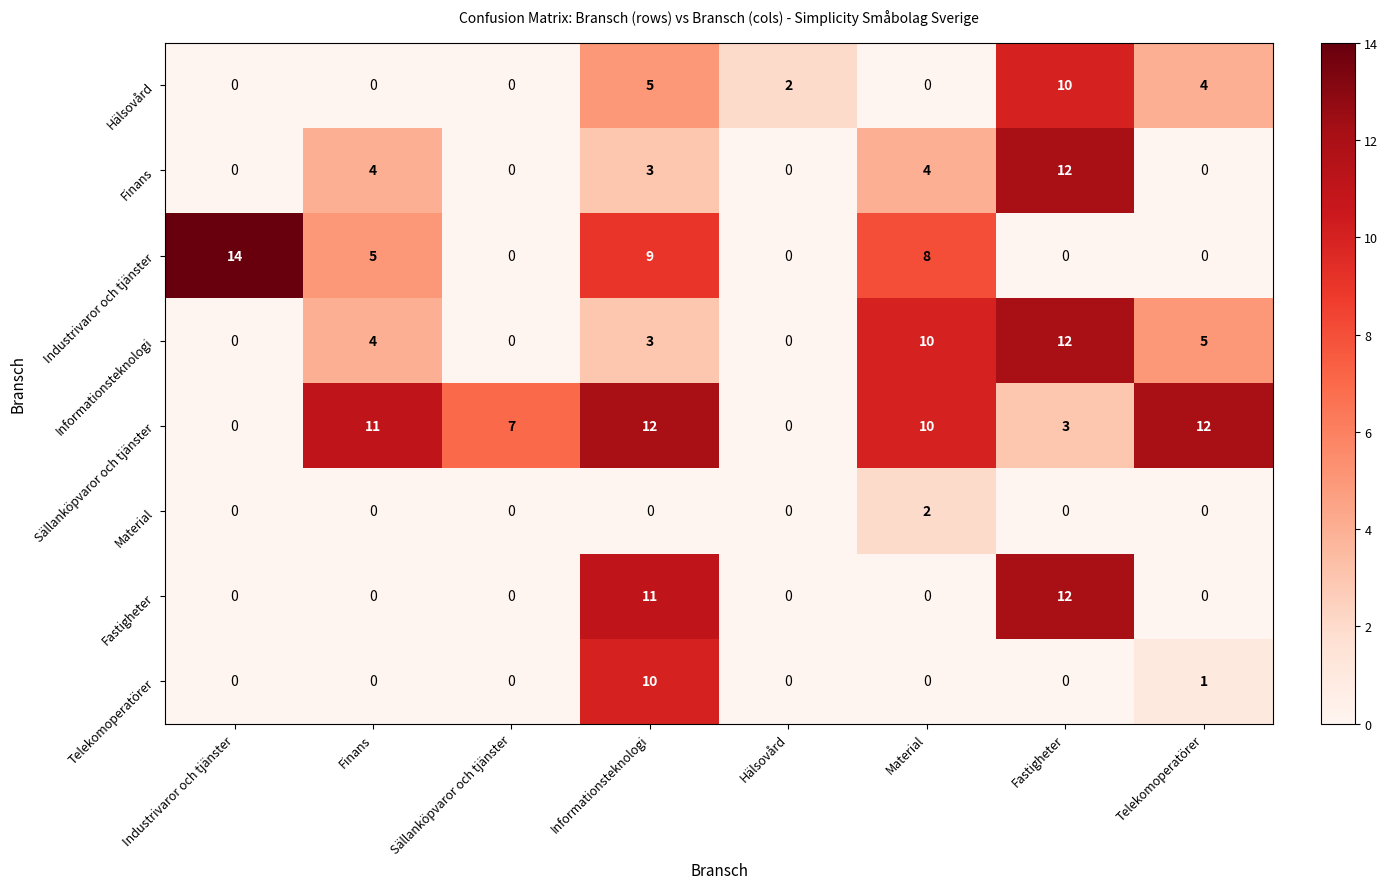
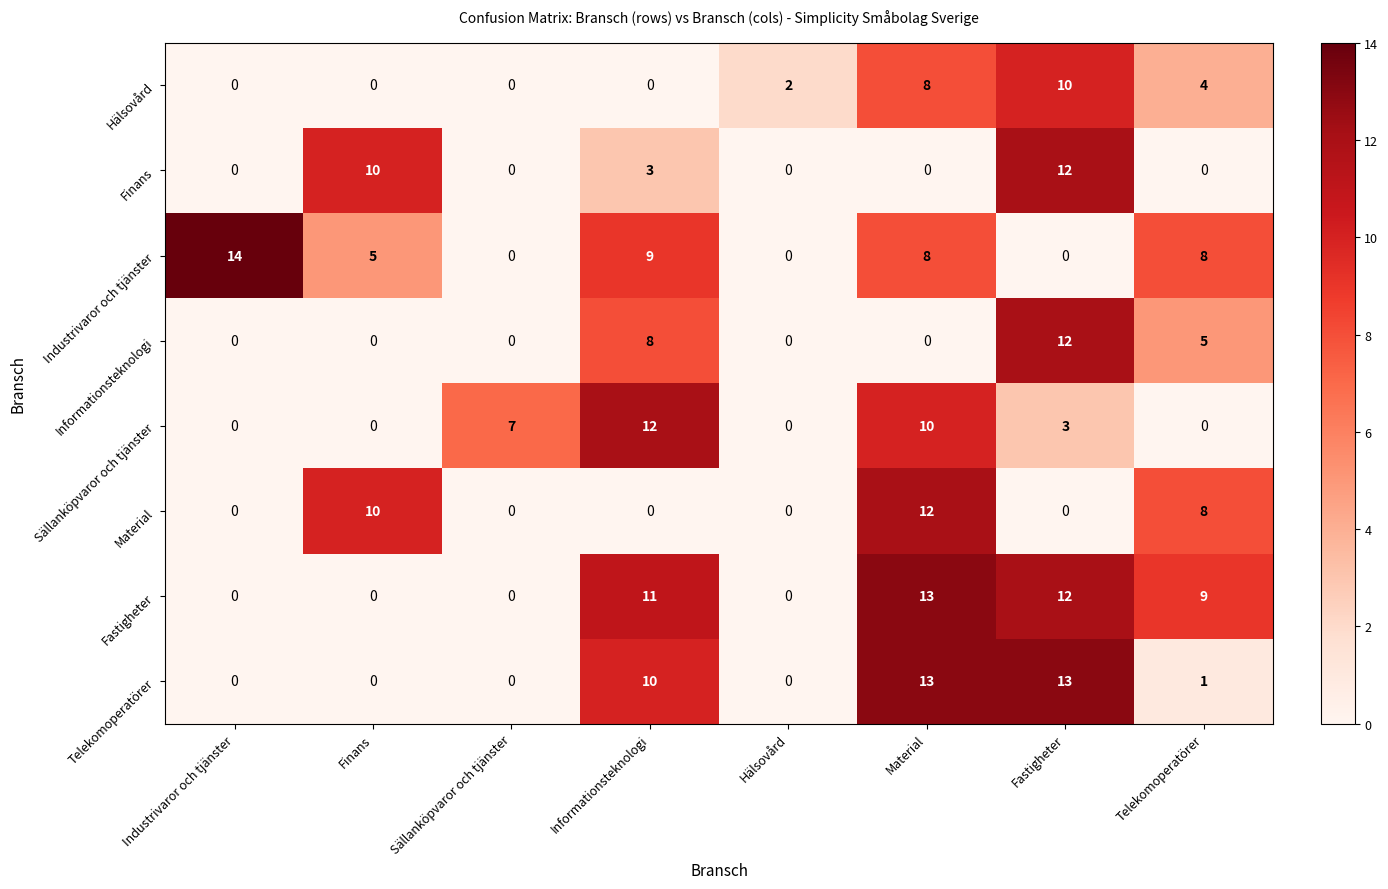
Hälsovård, Informationsteknologi: 5 -> 0
Hälsovård, Material: 0 -> 8
Finans, Finans: 4 -> 10
Finans, Material: 4 -> 0
Industrivaror och tjänster, Telekomoperatörer: 0 -> 8
Informationsteknologi, Finans: 4 -> 0
Informationsteknologi, Informationsteknologi: 3 -> 8
Informationsteknologi, Material: 10 -> 0
Sällanköpvaror och tjänster, Finans: 11 -> 0
Sällanköpvaror och tjänster, Telekomoperatörer: 12 -> 0
Material, Finans: 0 -> 10
Material, Material: 2 -> 12
Material, Telekomoperatörer: 0 -> 8
Fastigheter, Material: 0 -> 13
Fastigheter, Telekomoperatörer: 0 -> 9
Telekomoperatörer, Material: 0 -> 13
Telekomoperatörer, Fastigheter: 0 -> 13
